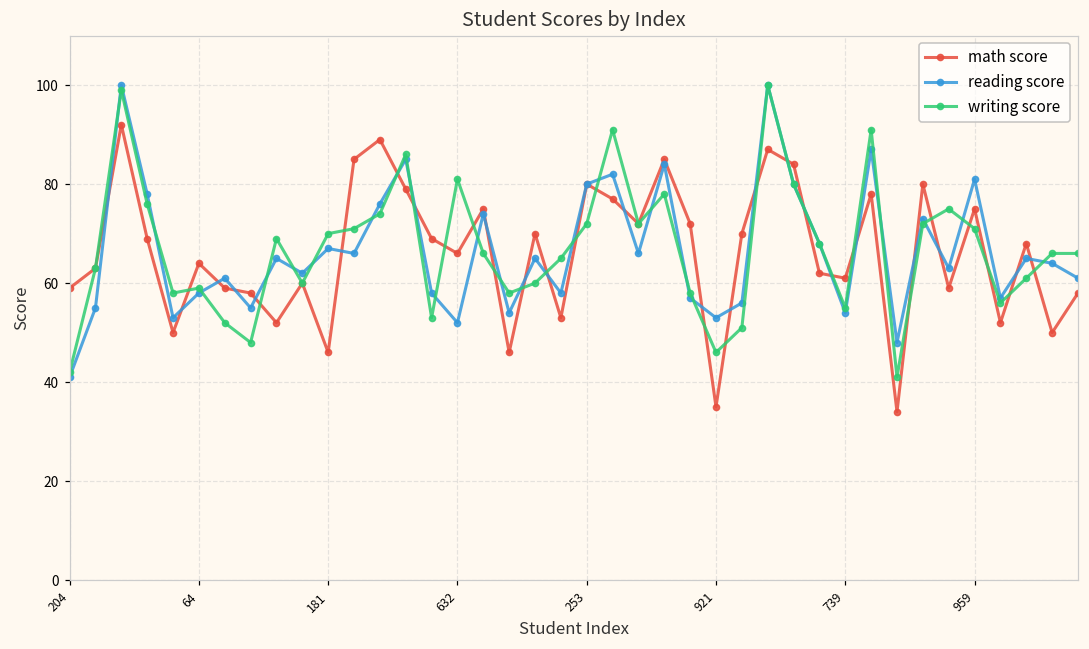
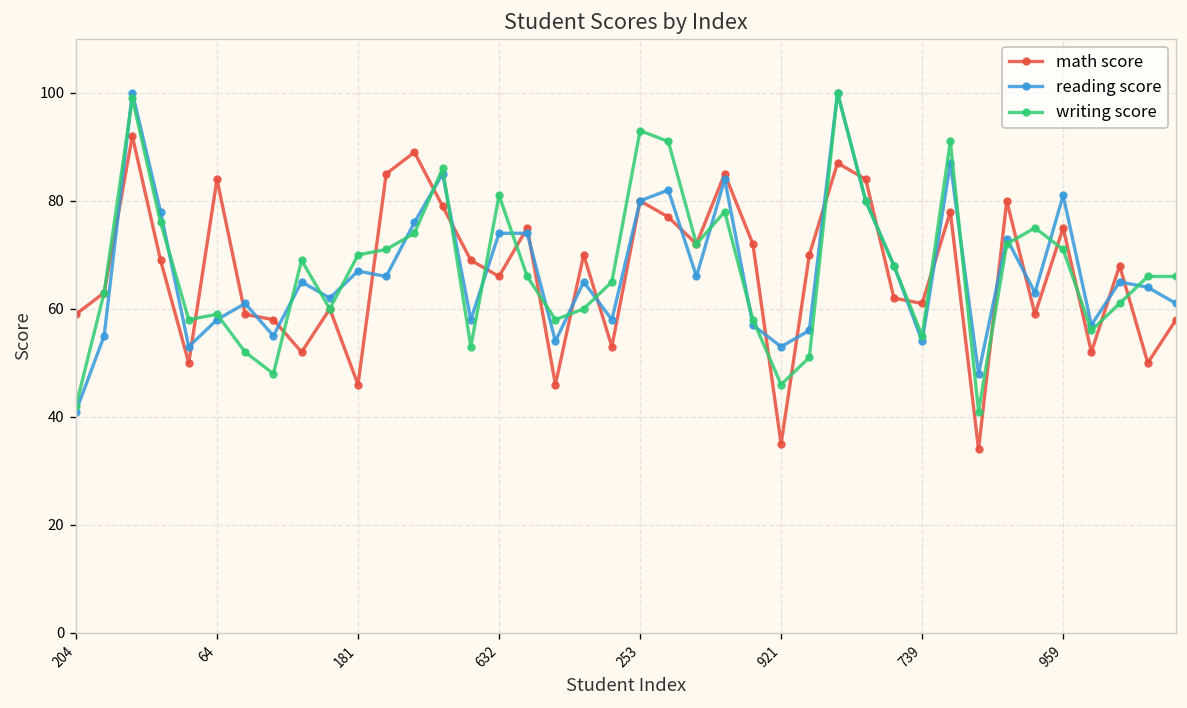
math score, 64: 64 -> 84
reading score, 632: 52 -> 74
writing score, 253: 72 -> 93
